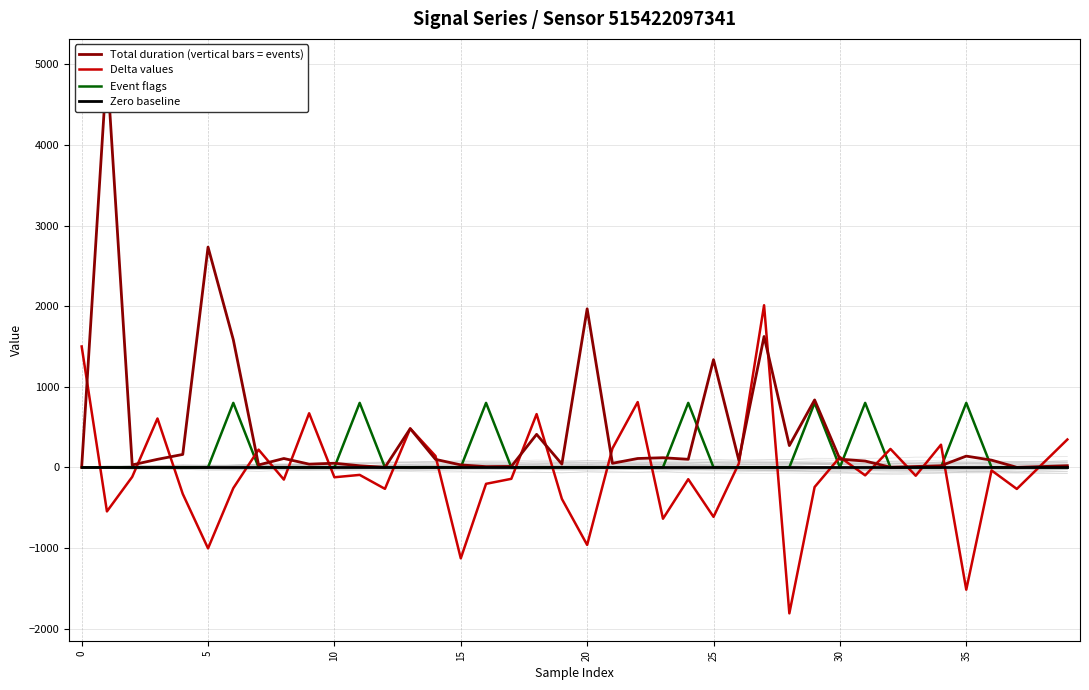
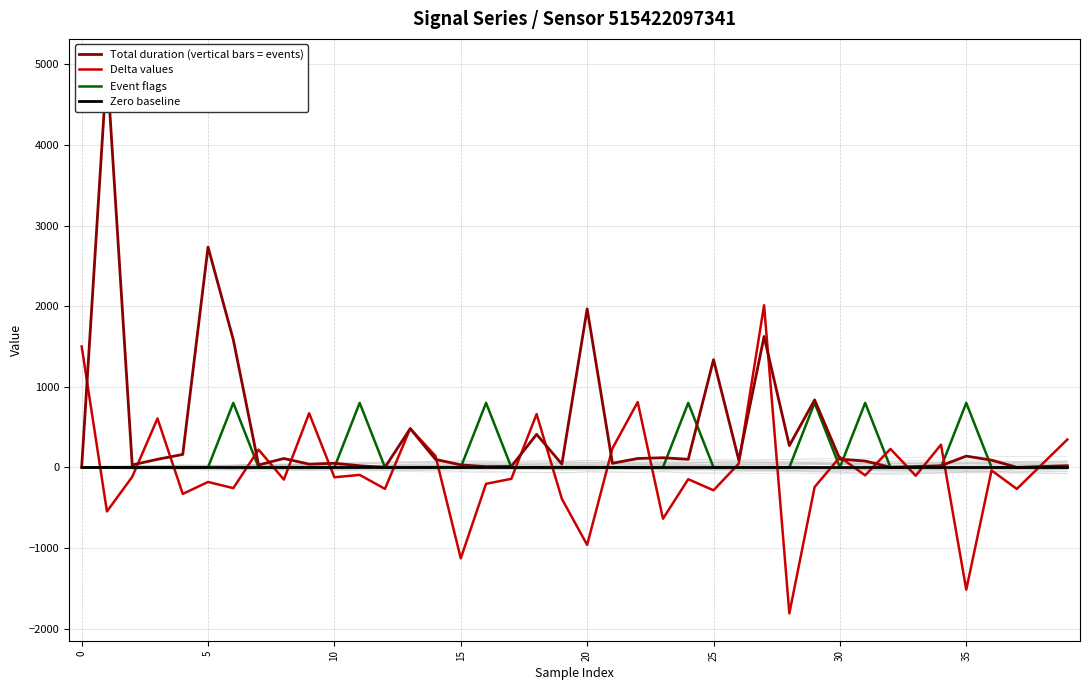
Delta values, 5: -1000 -> -200
Delta values, 25: -600 -> -300
